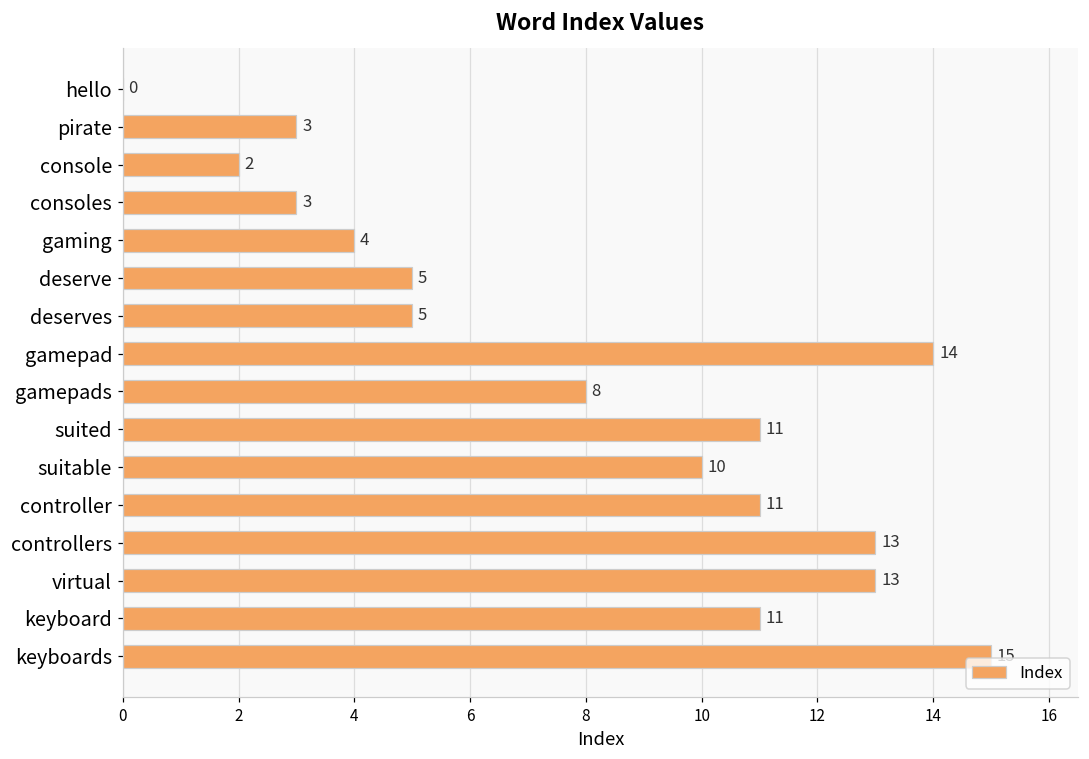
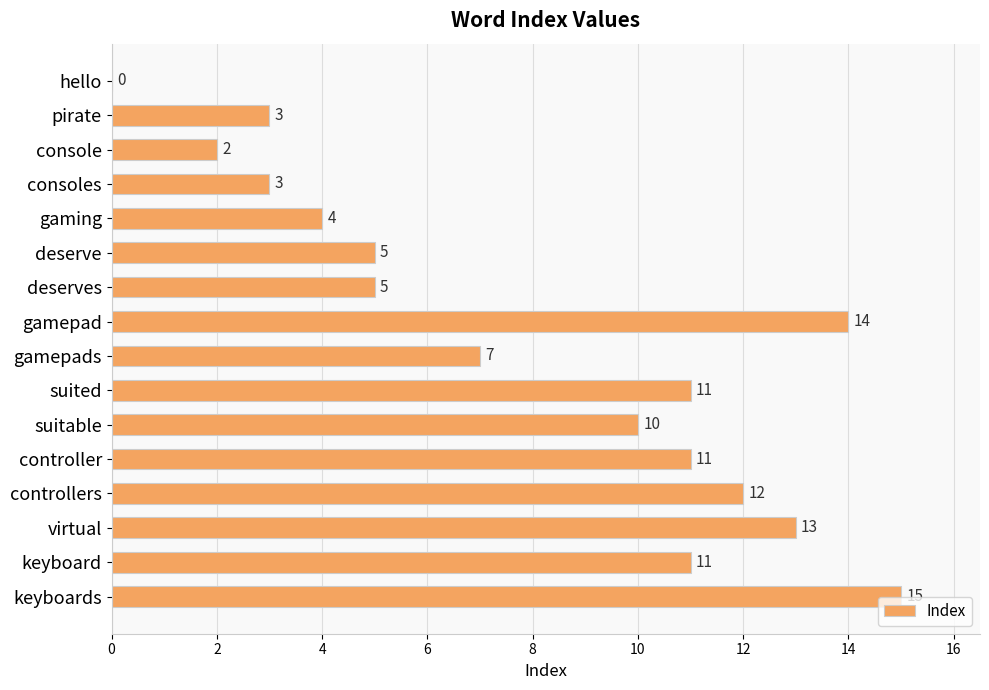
gamepads: 8 -> 7
controllers: 13 -> 12
